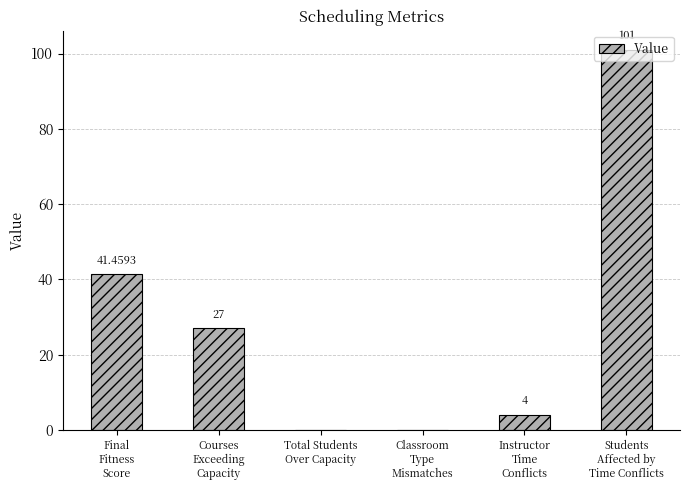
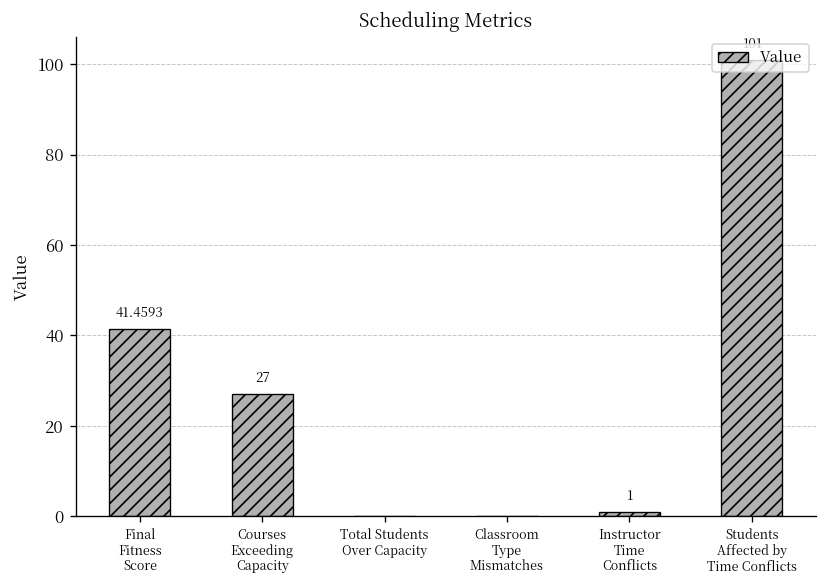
Instructor Time Conflicts: 4 -> 1
